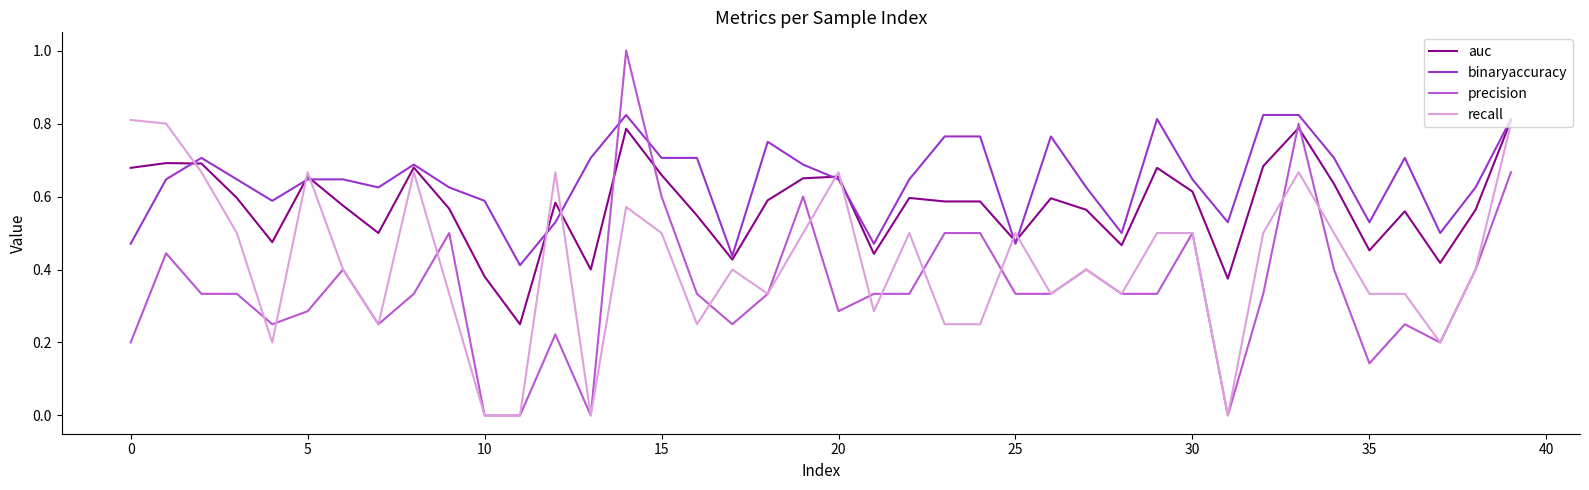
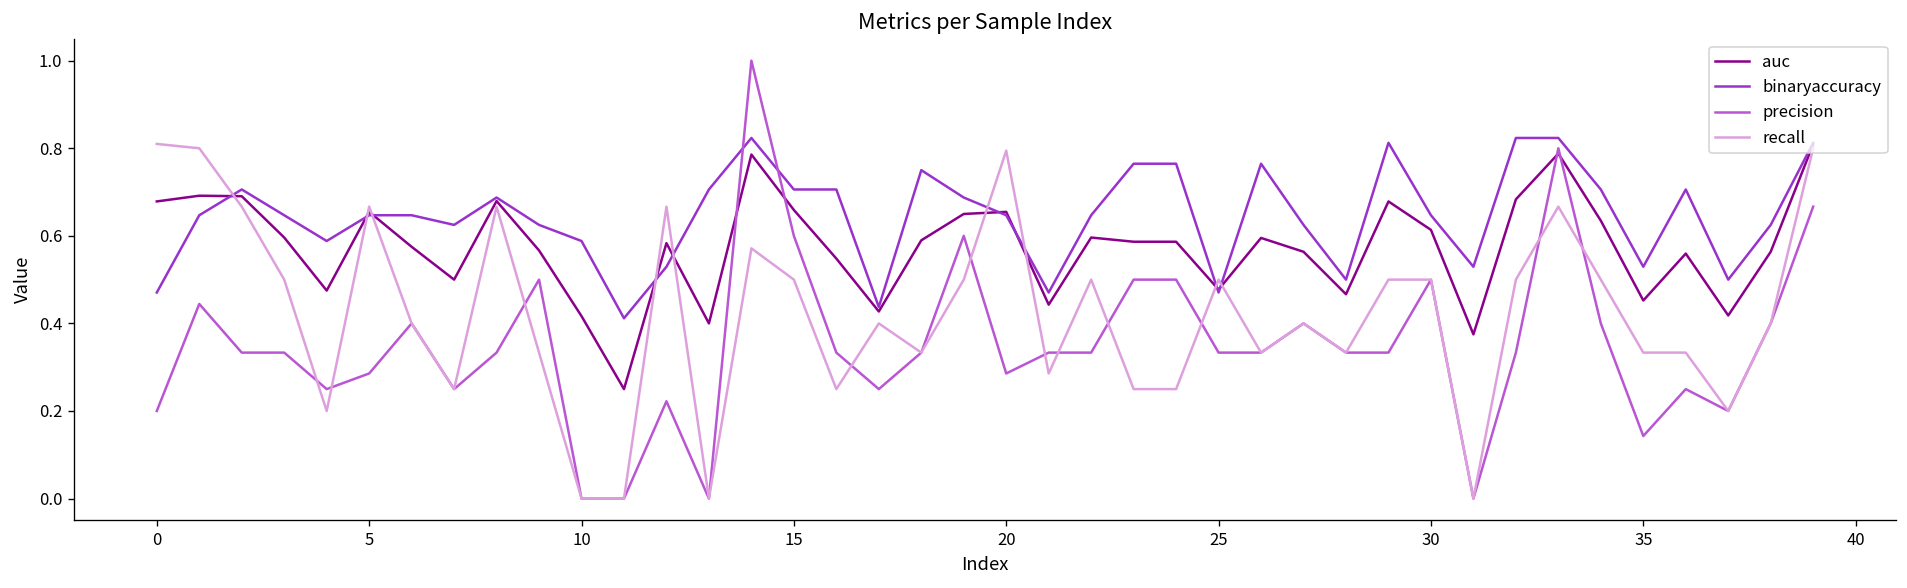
auc, 10: 0.38 -> 0.42
recall, 20: 0.67 -> 0.79
